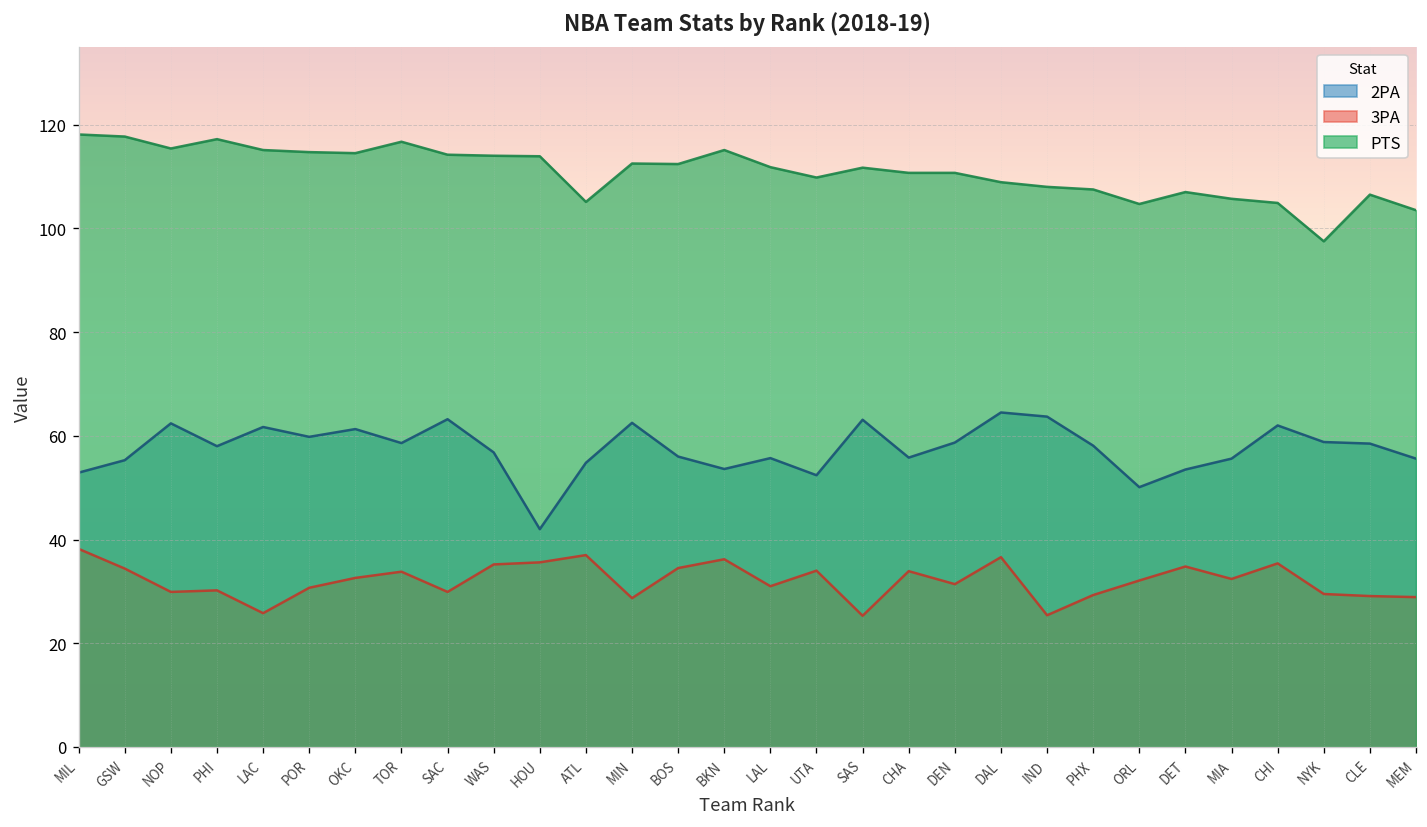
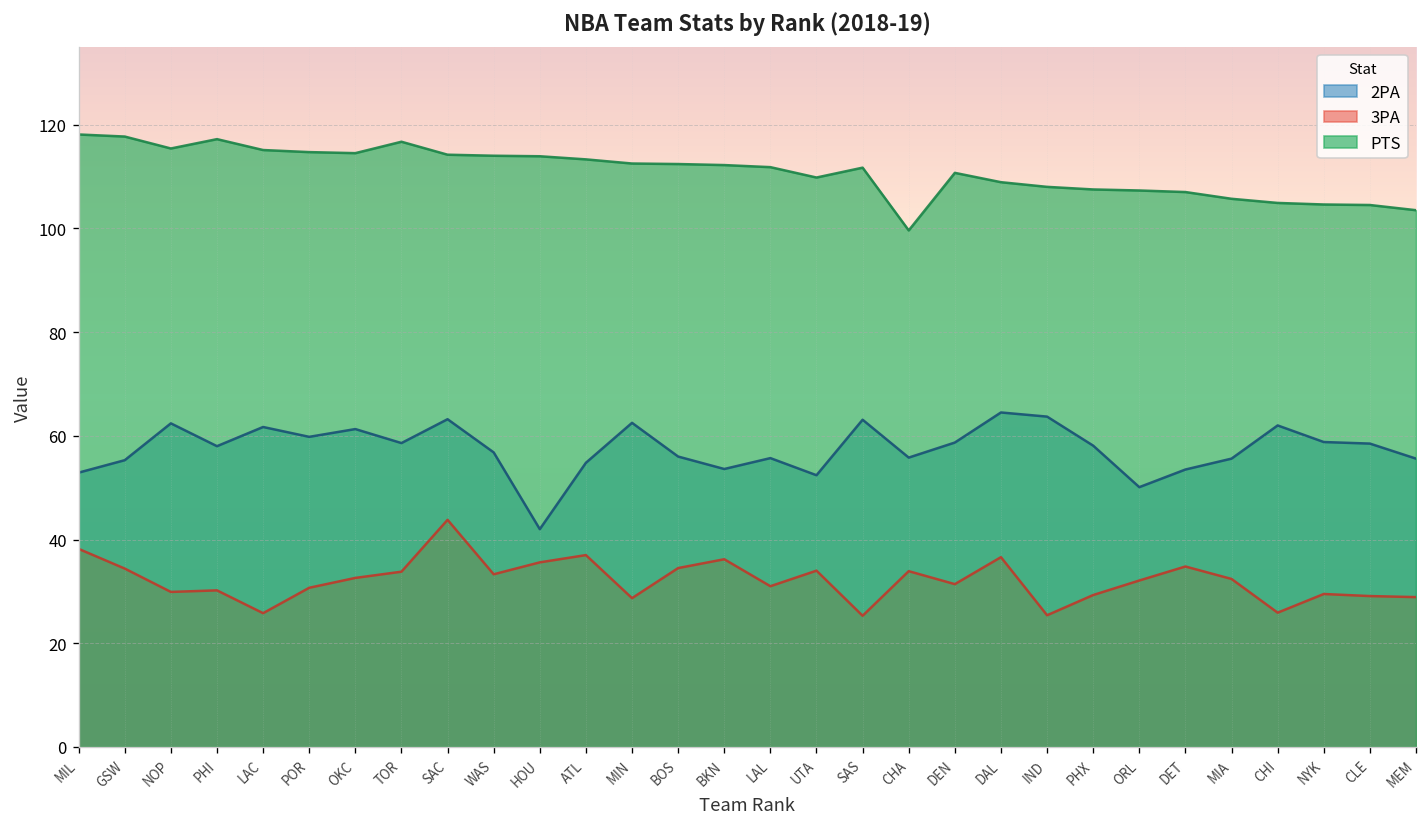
3PA, SAC: 30 -> 44
3PA, WAS: 35 -> 33
PTS, ATL: 105 -> 113
PTS, BKN: 115 -> 112
PTS, CHA: 111 -> 100
PTS, ORL: 105 -> 107
3PA, CHI: 35 -> 26
PTS, NYK: 98 -> 105
PTS, CLE: 107 -> 105
